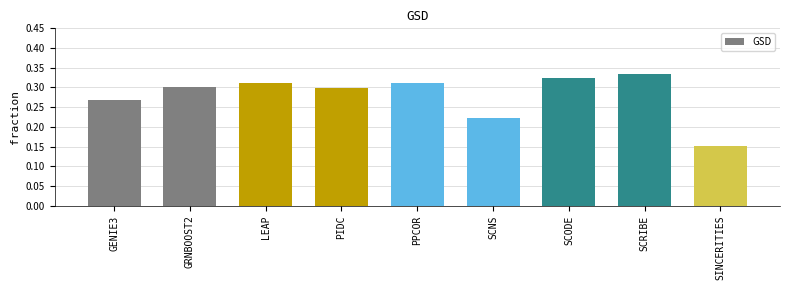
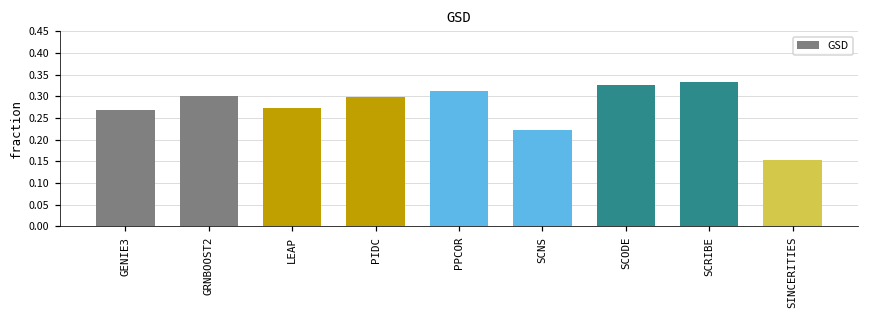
LEAP: 0.31 -> 0.27
